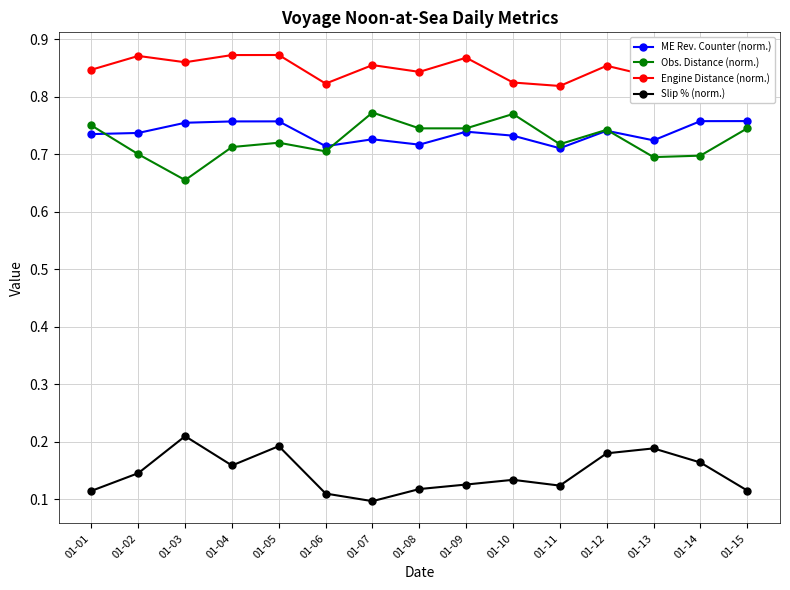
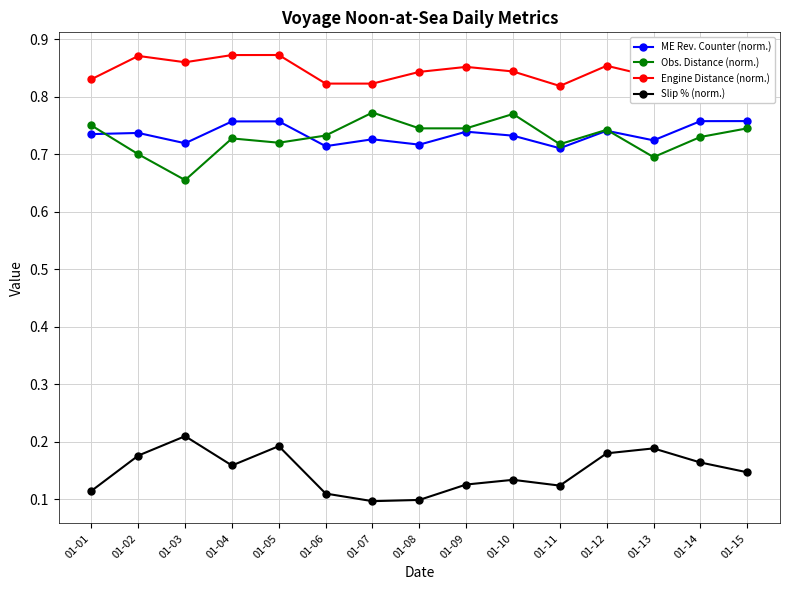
Engine Distance (norm.), 01-01: 0.85 -> 0.83
Slip % (norm.), 01-02: 0.15 -> 0.18
ME Rev. Counter (norm.), 01-03: 0.75 -> 0.72
Obs. Distance (norm.), 01-04: 0.71 -> 0.73
Obs. Distance (norm.), 01-06: 0.71 -> 0.73
Engine Distance (norm.), 01-07: 0.86 -> 0.82
Slip % (norm.), 01-08: 0.12 -> 0.10
Engine Distance (norm.), 01-09: 0.87 -> 0.85
Engine Distance (norm.), 01-10: 0.82 -> 0.84
Obs. Distance (norm.), 01-14: 0.70 -> 0.73
Slip % (norm.), 01-15: 0.12 -> 0.15
